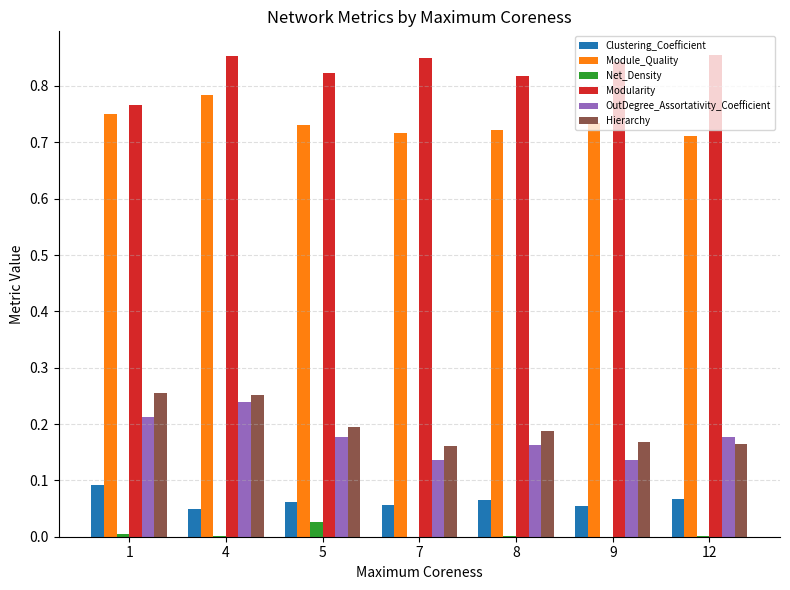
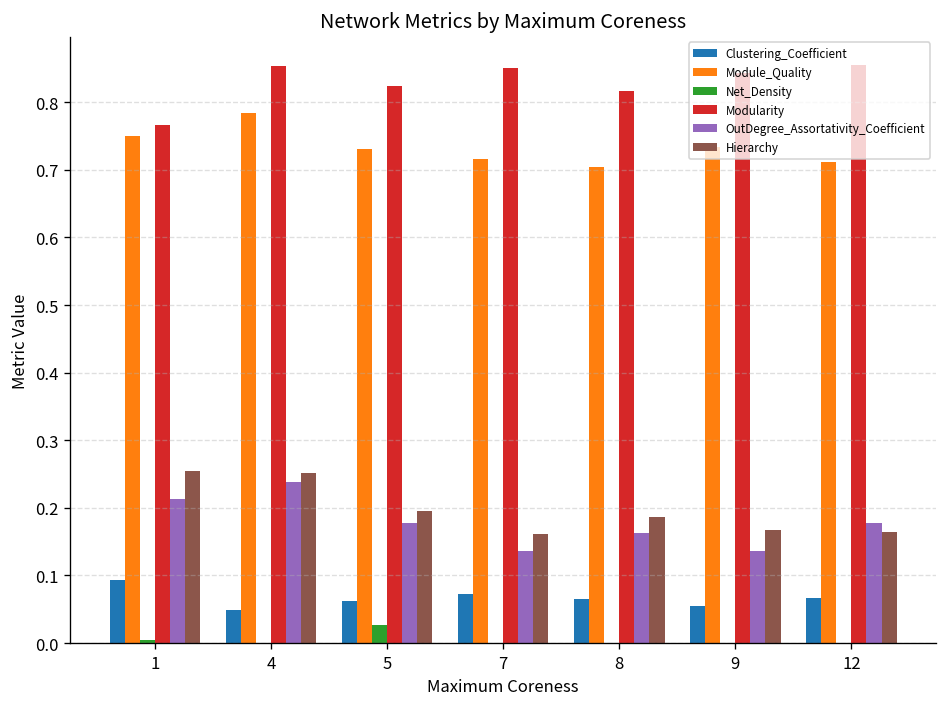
Clustering_Coefficient, 7: 0.06 -> 0.07
Module_Quality, 8: 0.72 -> 0.70
